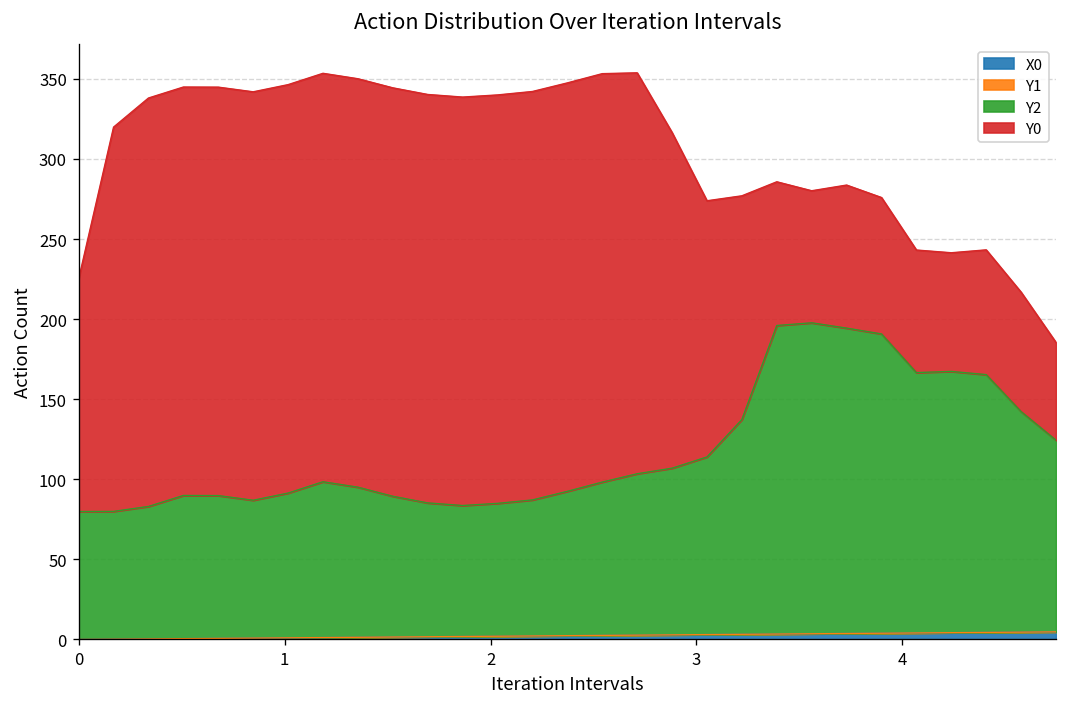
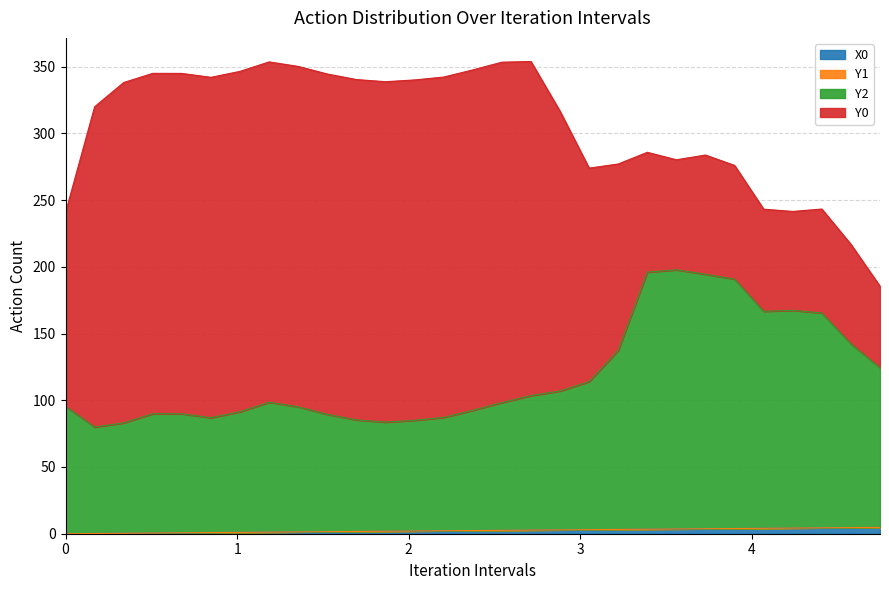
Y2, 0: 80 -> 95
